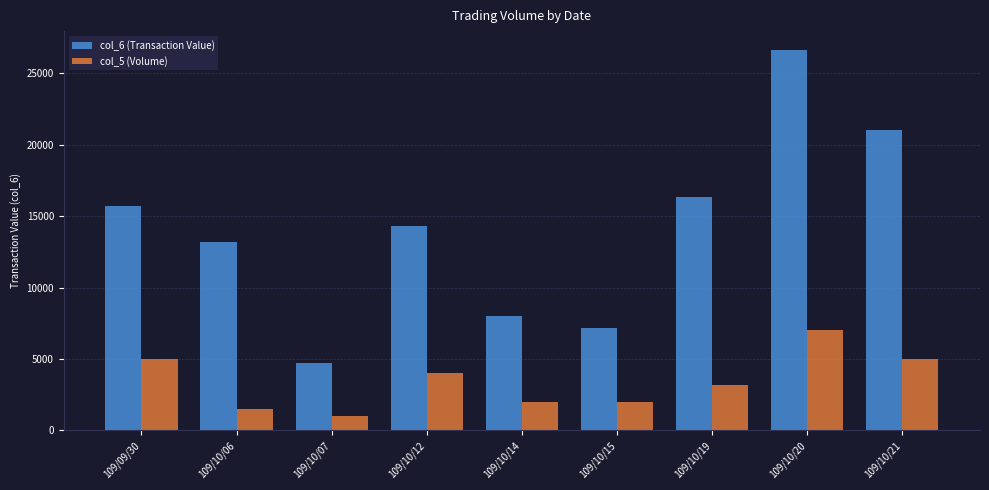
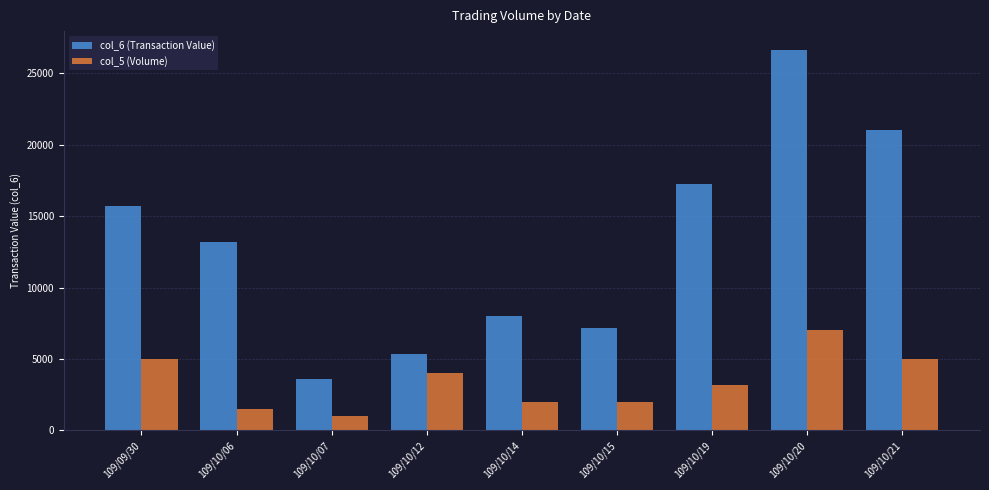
col_6 (Transaction Value), 109/10/07: 4800 -> 3600
col_6 (Transaction Value), 109/10/12: 14300 -> 5300
col_6 (Transaction Value), 109/10/19: 16400 -> 17300
